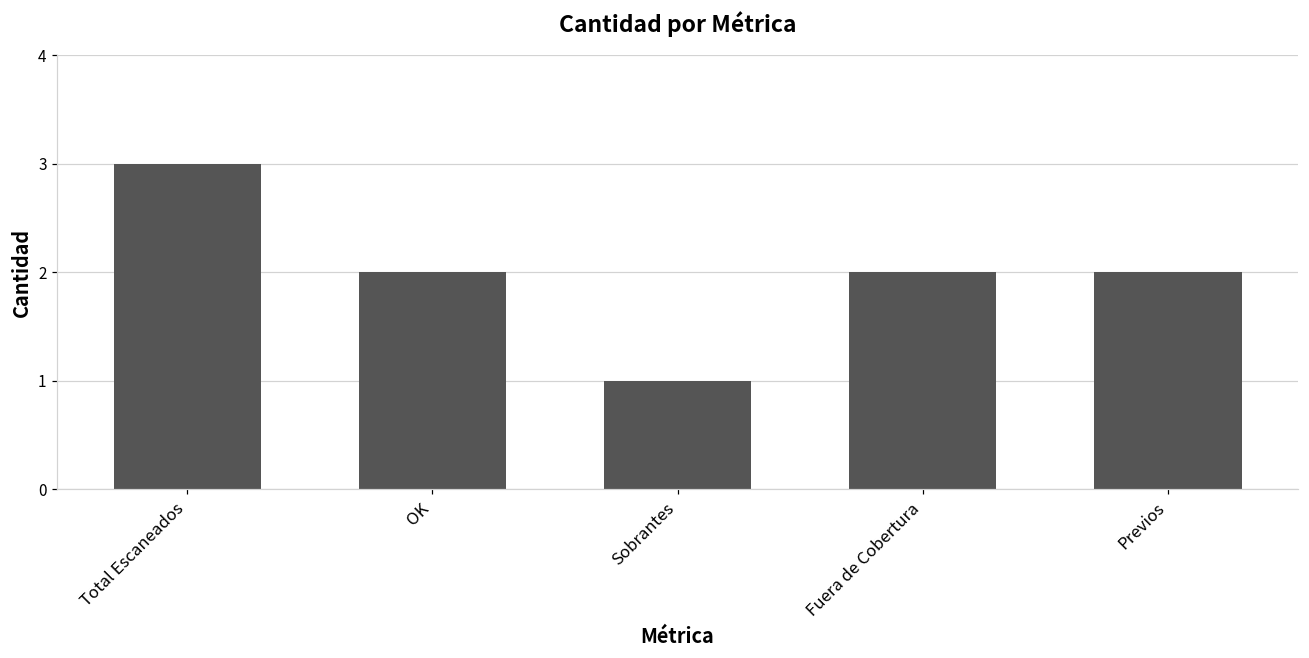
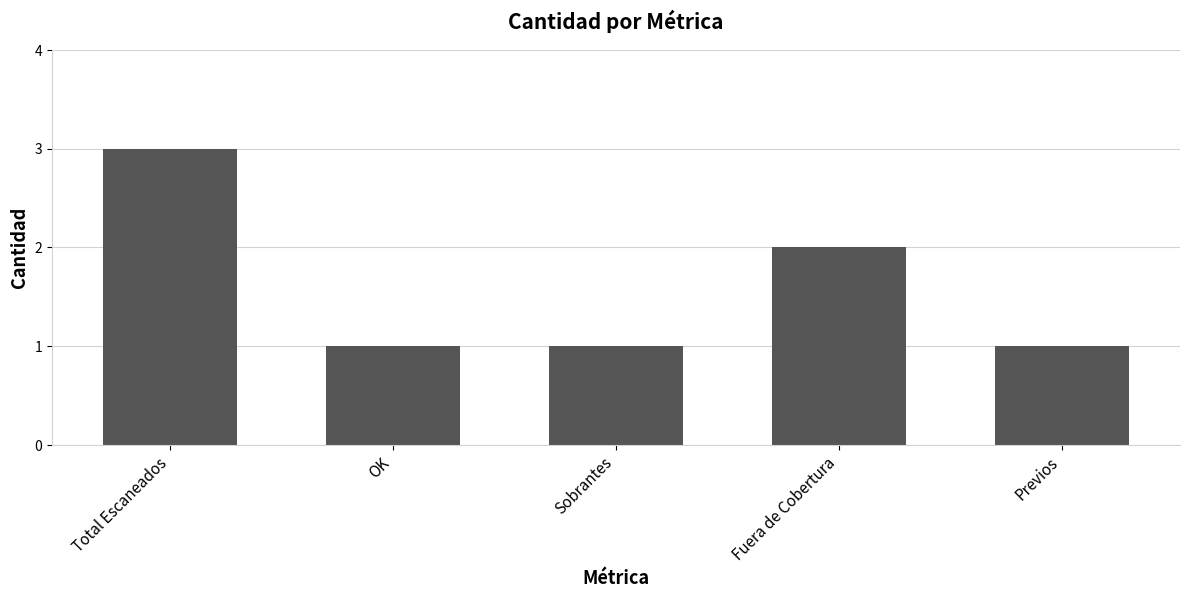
OK: 2 -> 1
Previos: 2 -> 1
